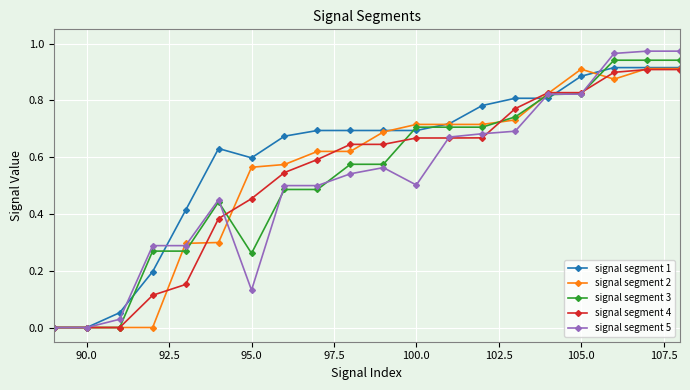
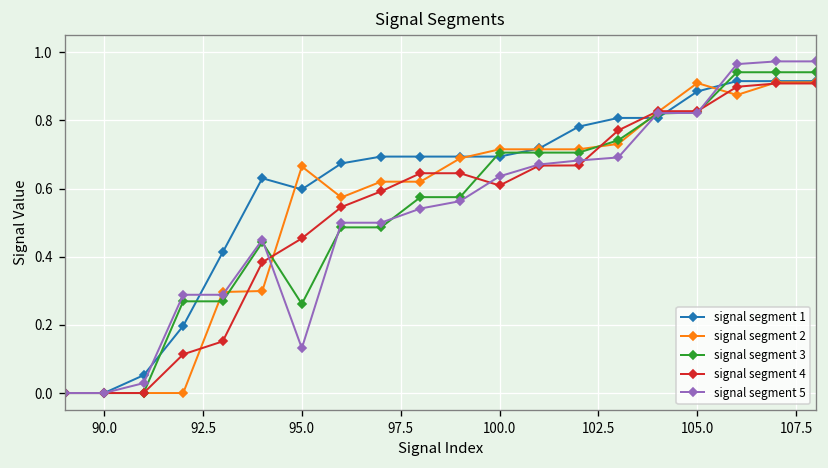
signal segment 2, 95.0: 0.56 -> 0.66
signal segment 4, 100.0: 0.67 -> 0.61
signal segment 5, 100.0: 0.50 -> 0.64
